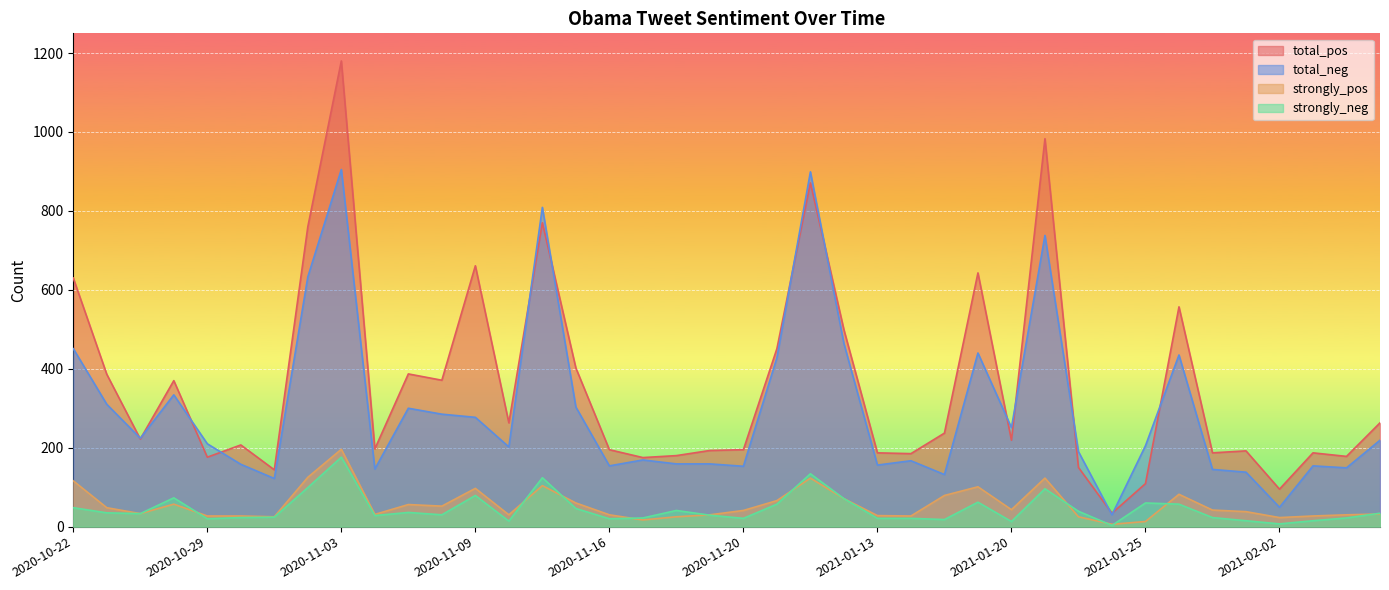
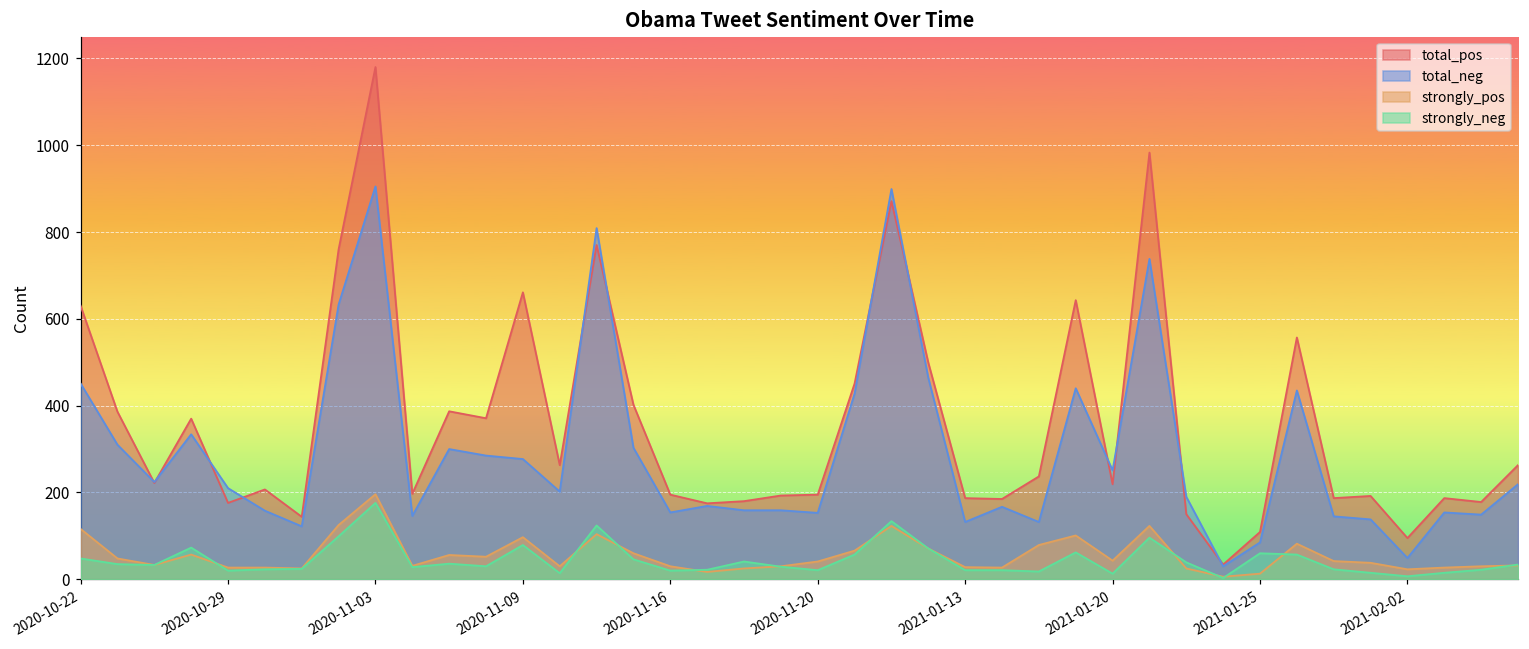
total_neg, 2021-01-13: 160 -> 130
total_neg, 2021-01-25: 210 -> 90
